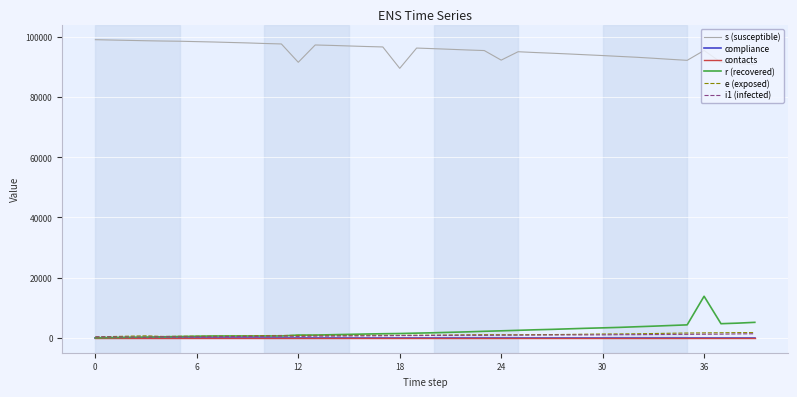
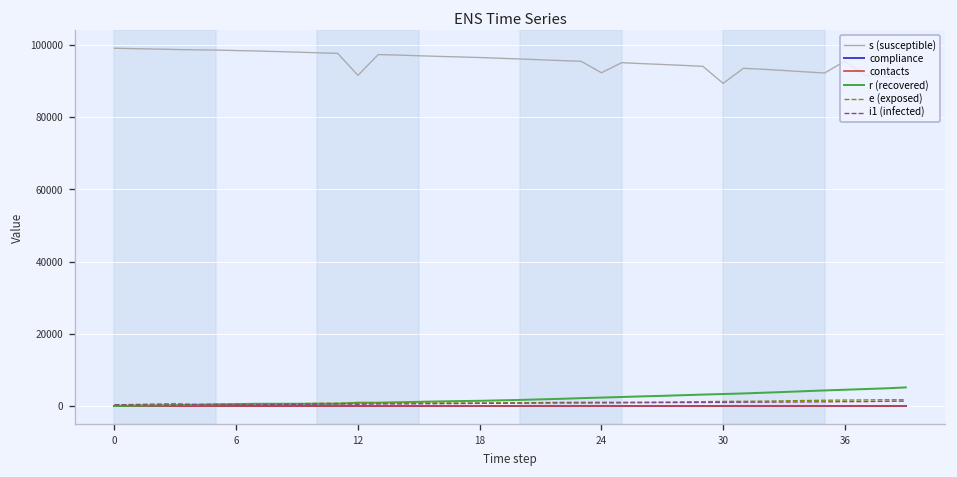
s (susceptible), 18: 90000 -> 97000
s (susceptible), 30: 94000 -> 89000
r (recovered), 36: 14000 -> 4000
